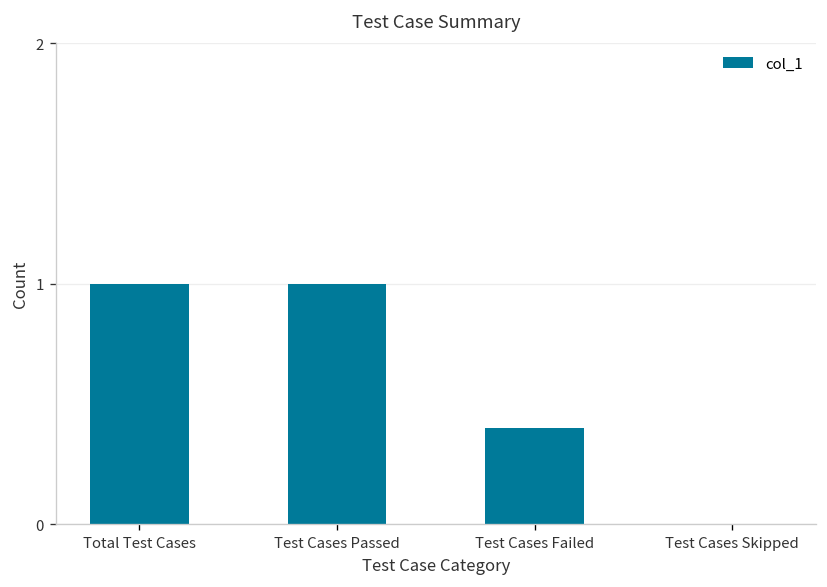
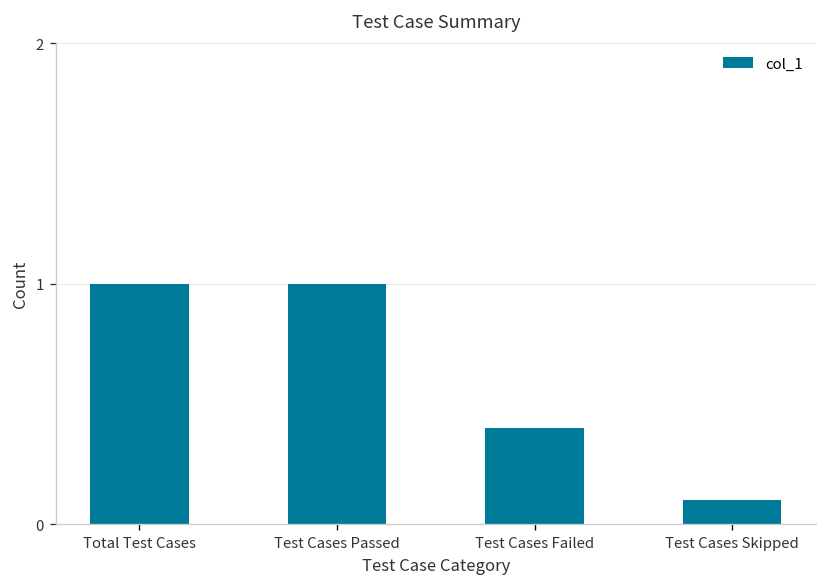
Test Cases Skipped: 0.0 -> 0.1
